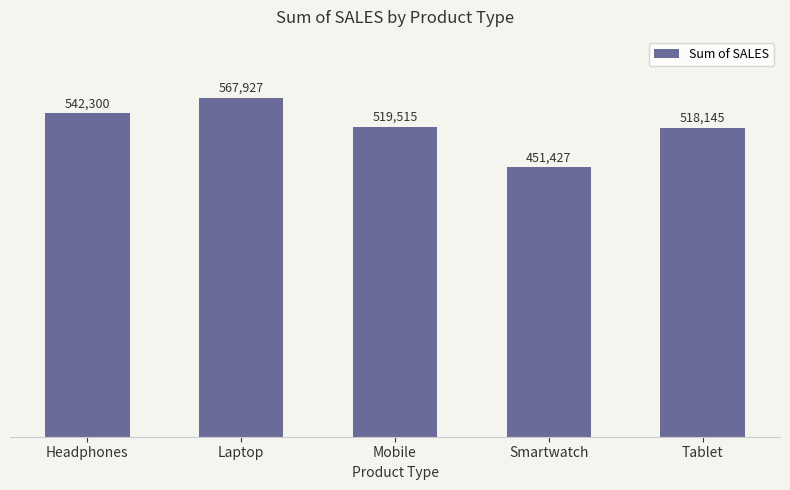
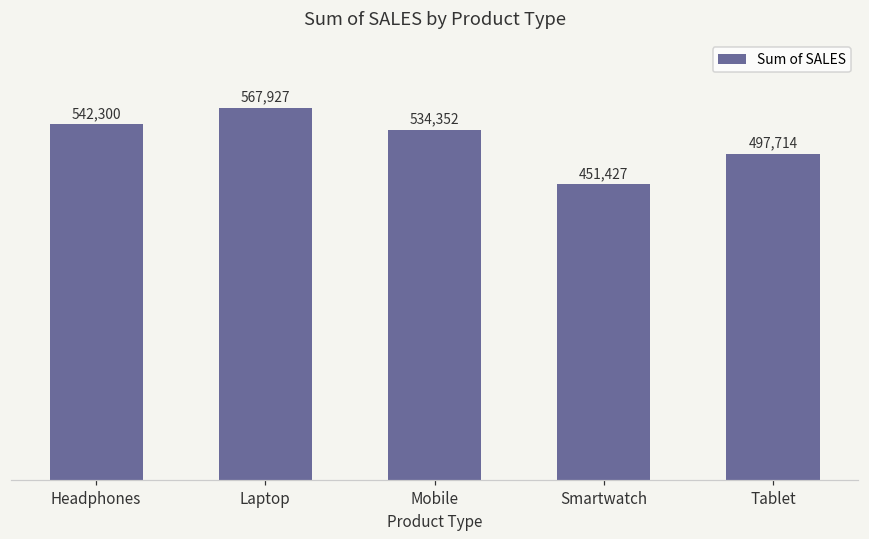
Mobile: 519,515 -> 534,352
Tablet: 518,145 -> 497,714
